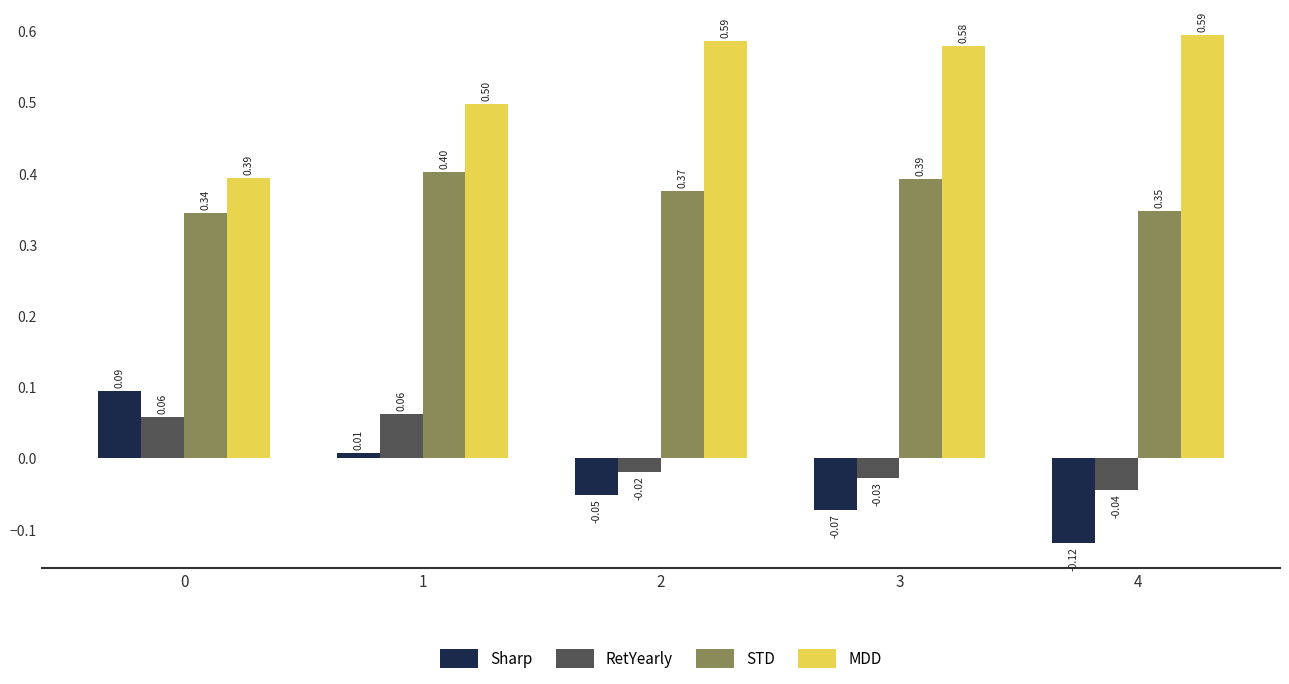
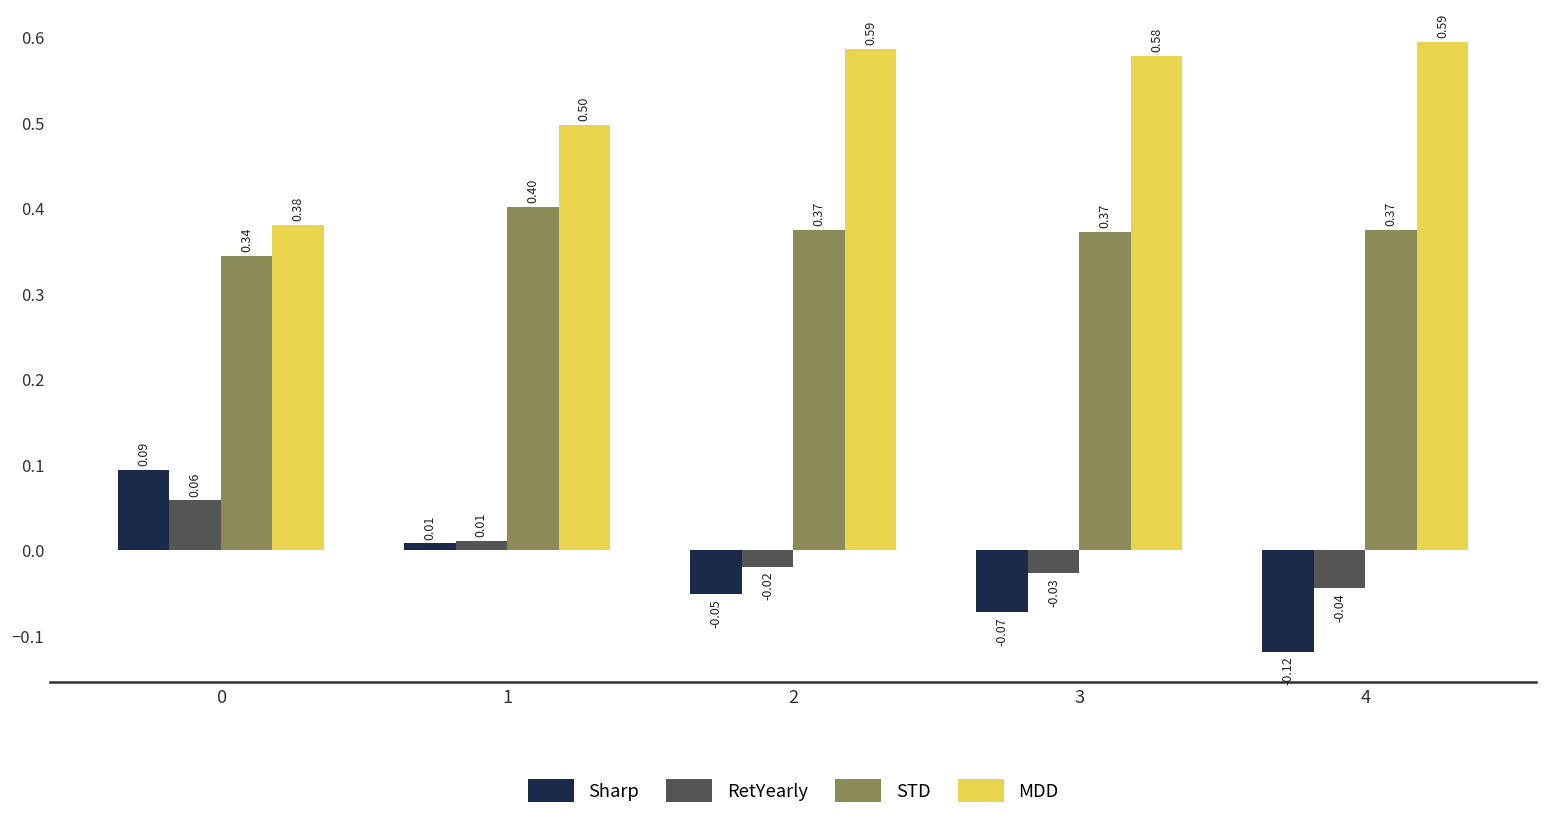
MDD, 0: 0.39 -> 0.38
RetYearly, 1: 0.06 -> 0.01
STD, 3: 0.39 -> 0.37
STD, 4: 0.35 -> 0.37
